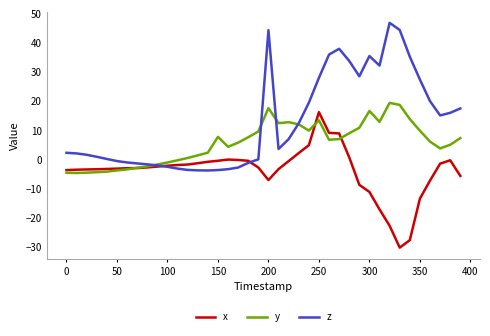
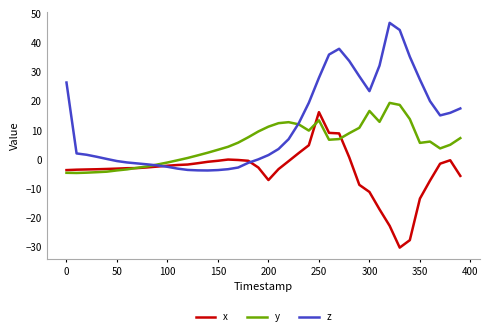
z, 0: 2 -> 26
y, 150: 8 -> 3
y, 200: 18 -> 11
z, 200: 44 -> 2
z, 300: 36 -> 23
y, 350: 10 -> 6
